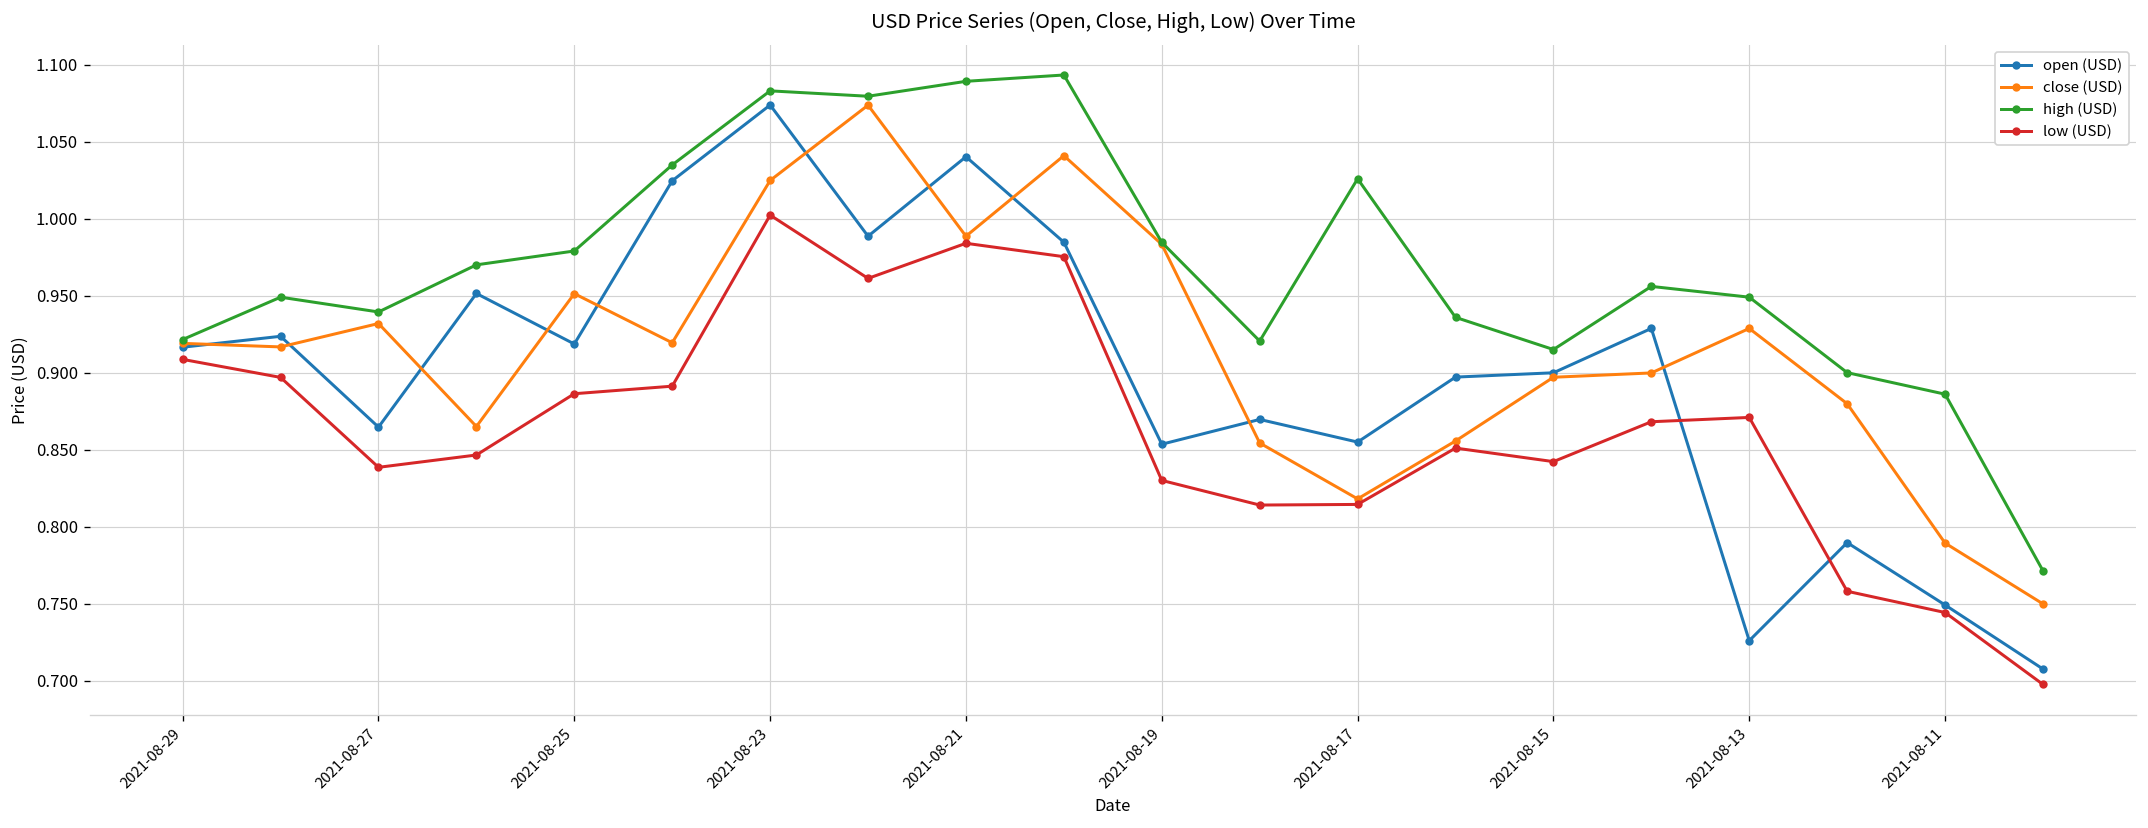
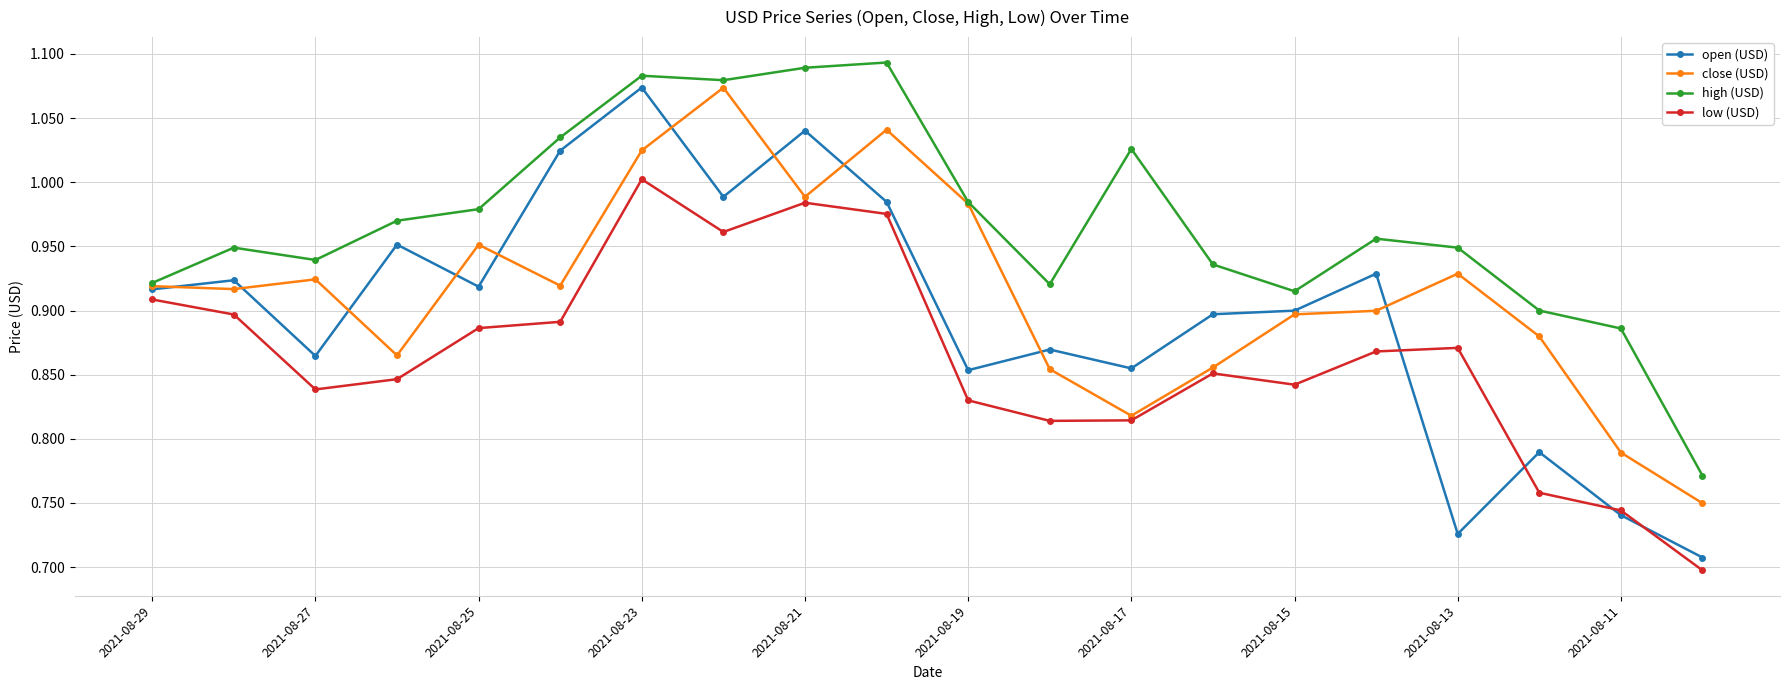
close (USD), 2021-08-27: 0.932 -> 0.924
open (USD), 2021-08-11: 0.749 -> 0.741
